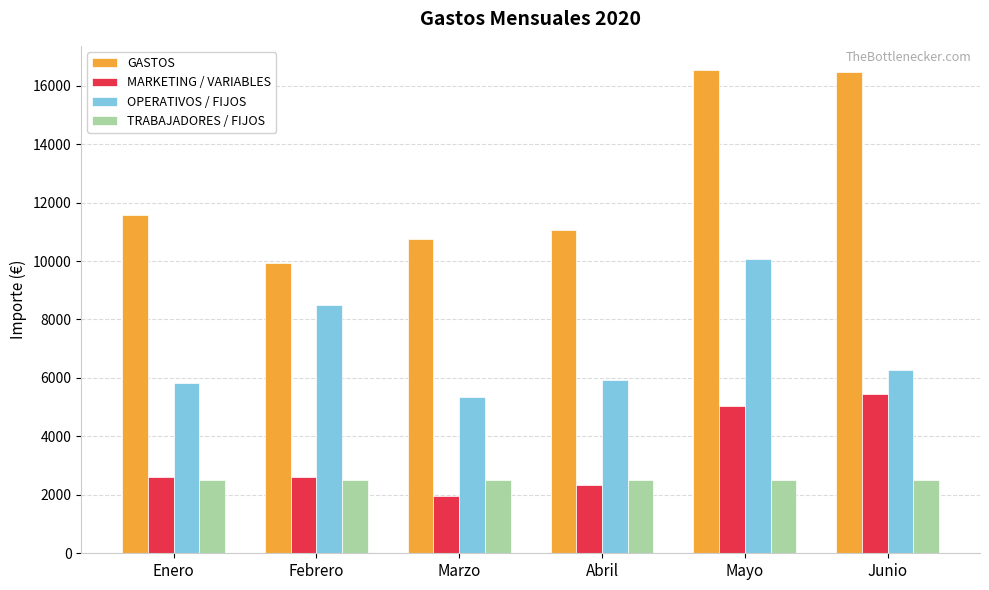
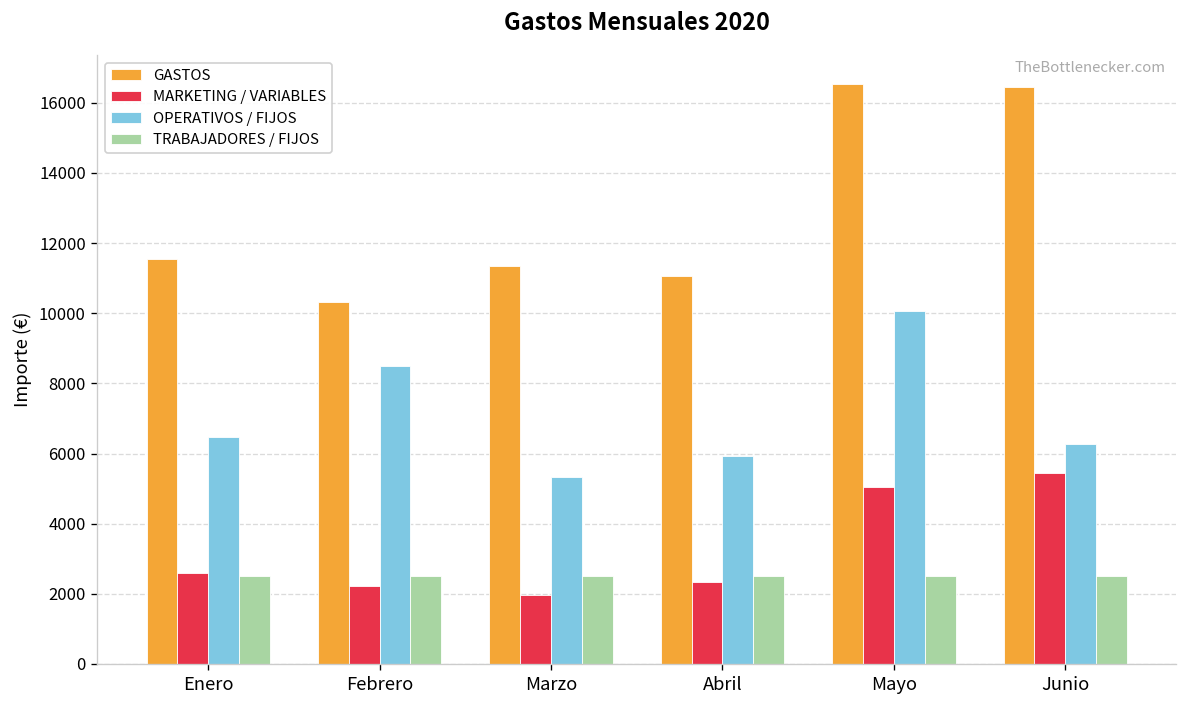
OPERATIVOS / FIJOS, Enero: 5800 -> 6500
GASTOS, Febrero: 9900 -> 10300
MARKETING / VARIABLES, Febrero: 2600 -> 2200
GASTOS, Marzo: 10800 -> 11300
